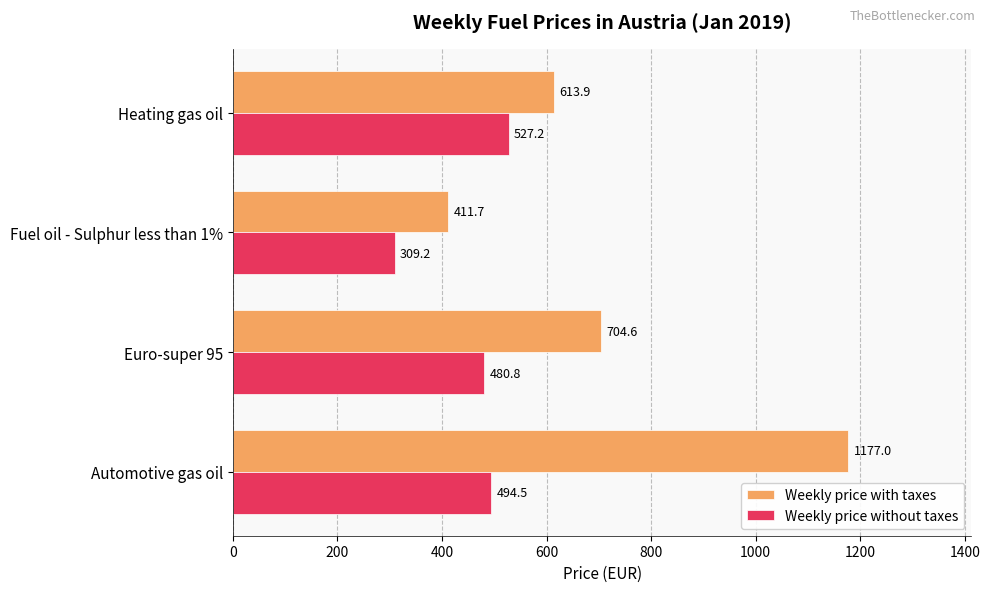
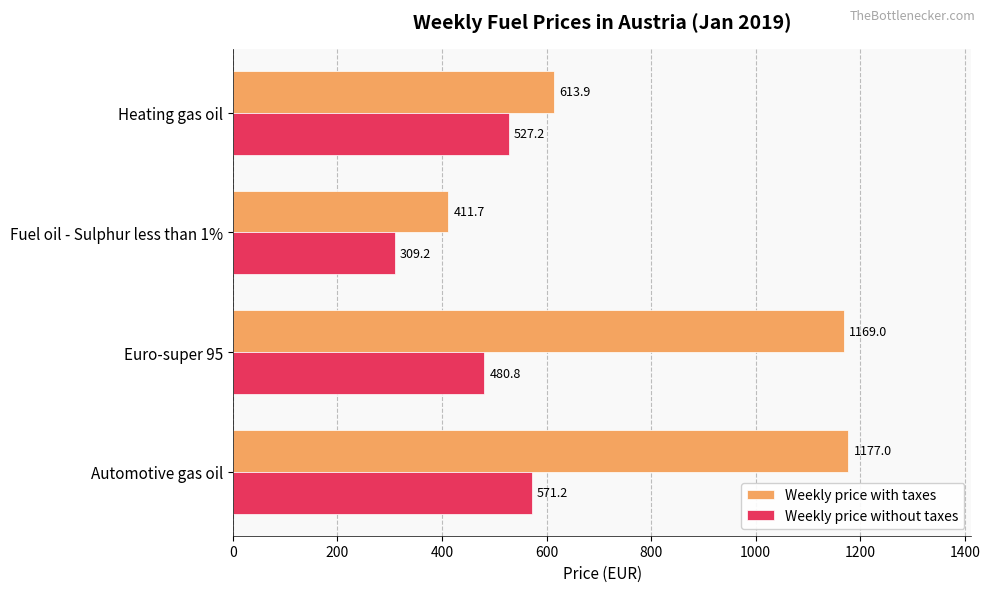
Weekly price with taxes, Euro-super 95: 704.6 -> 1169.0
Weekly price without taxes, Automotive gas oil: 494.5 -> 571.2
